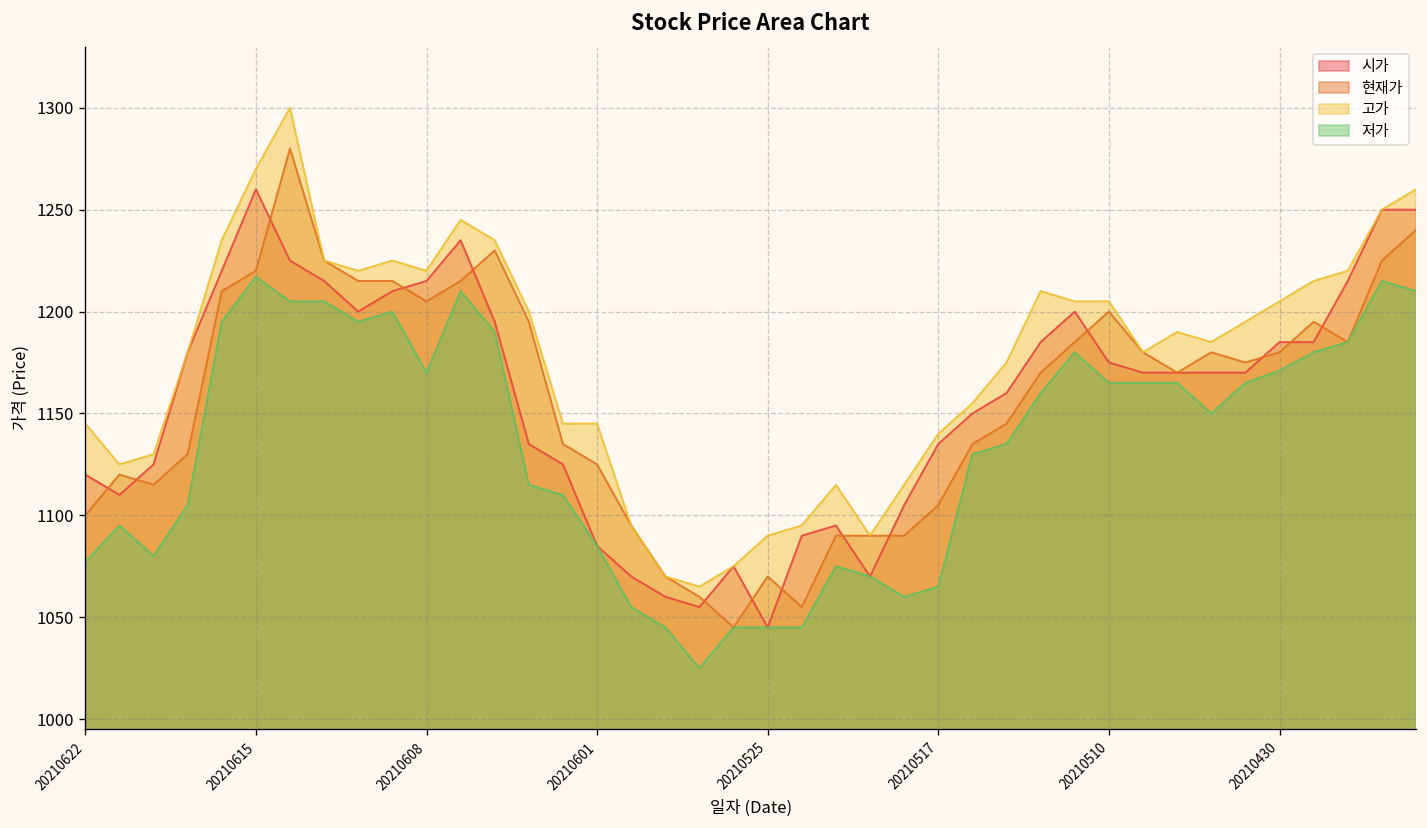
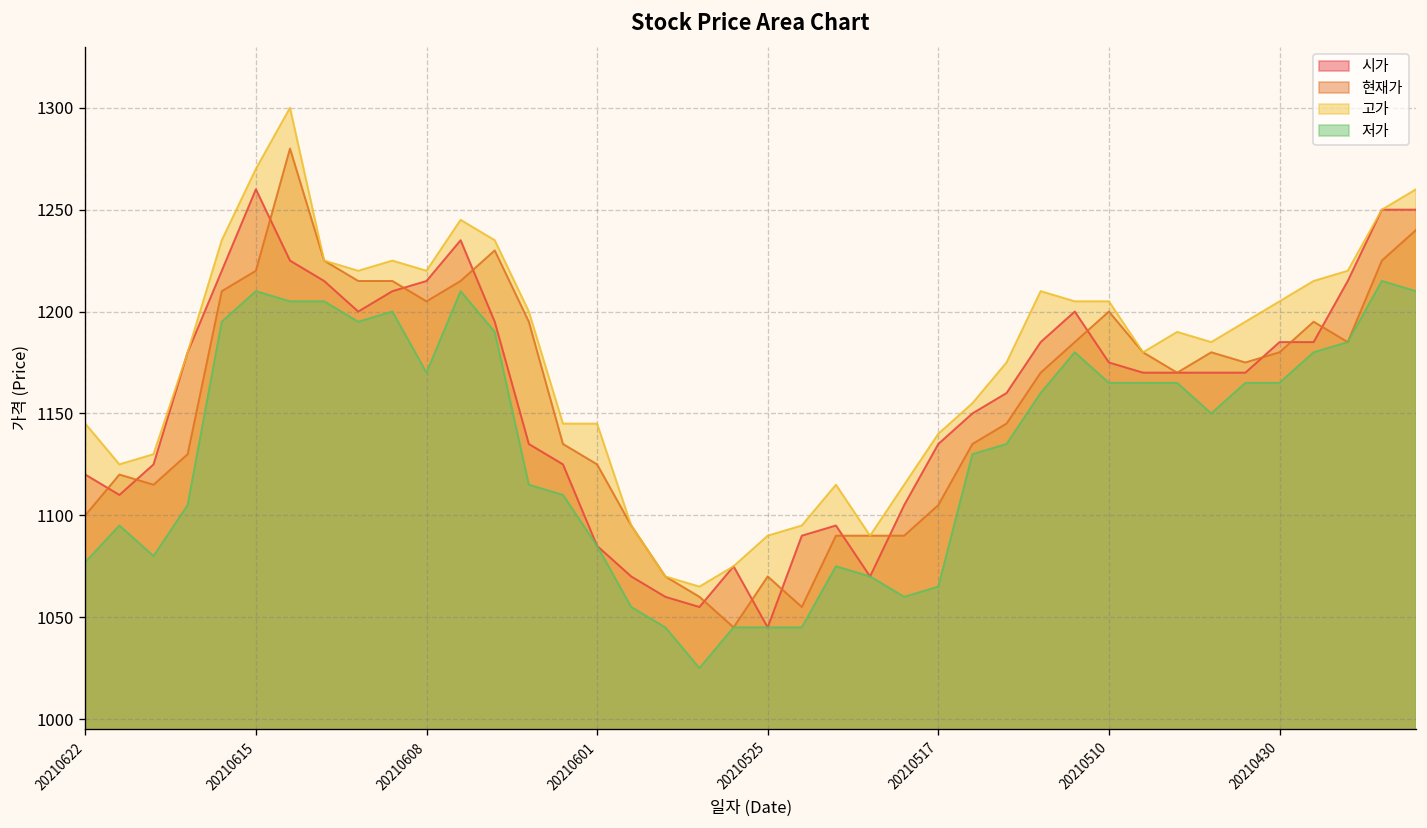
저가, 20210615: 1217 -> 1210
저가, 20210430: 1171 -> 1165
